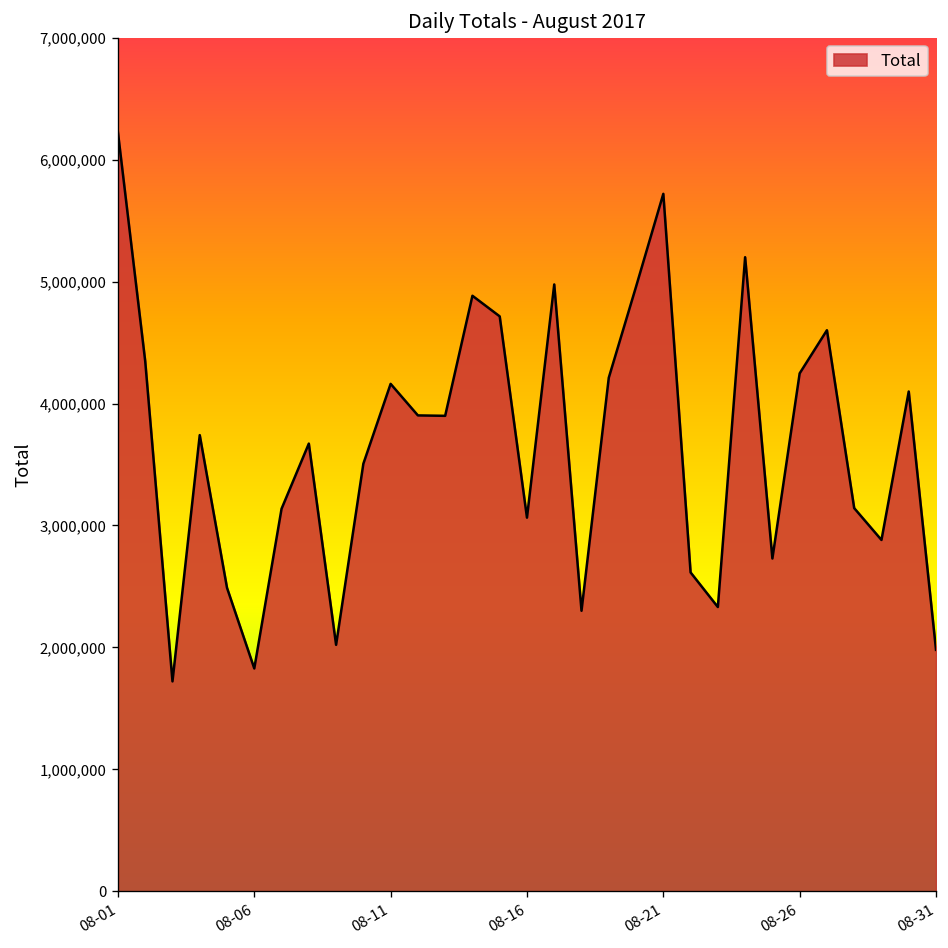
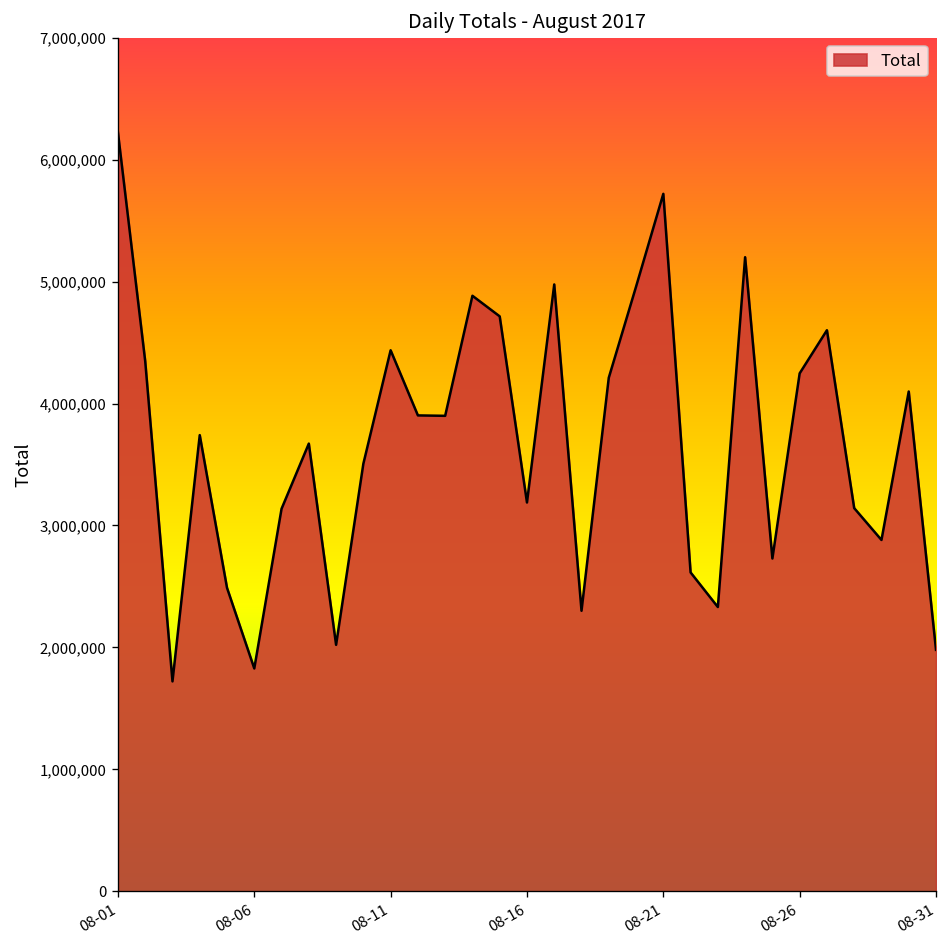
08-11: 4,160,000 -> 4,440,000
08-16: 3,060,000 -> 3,190,000
